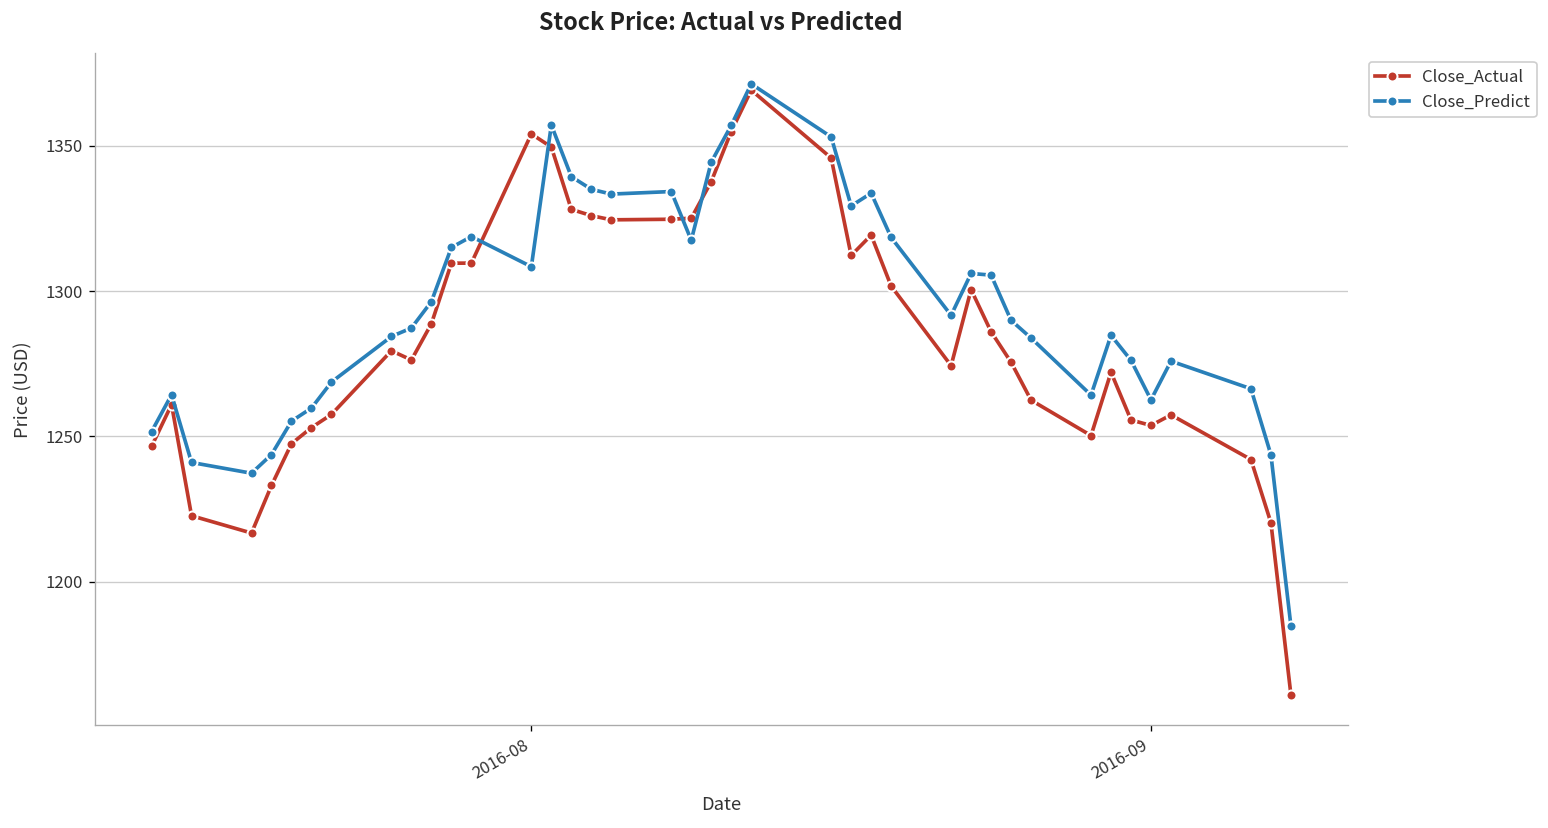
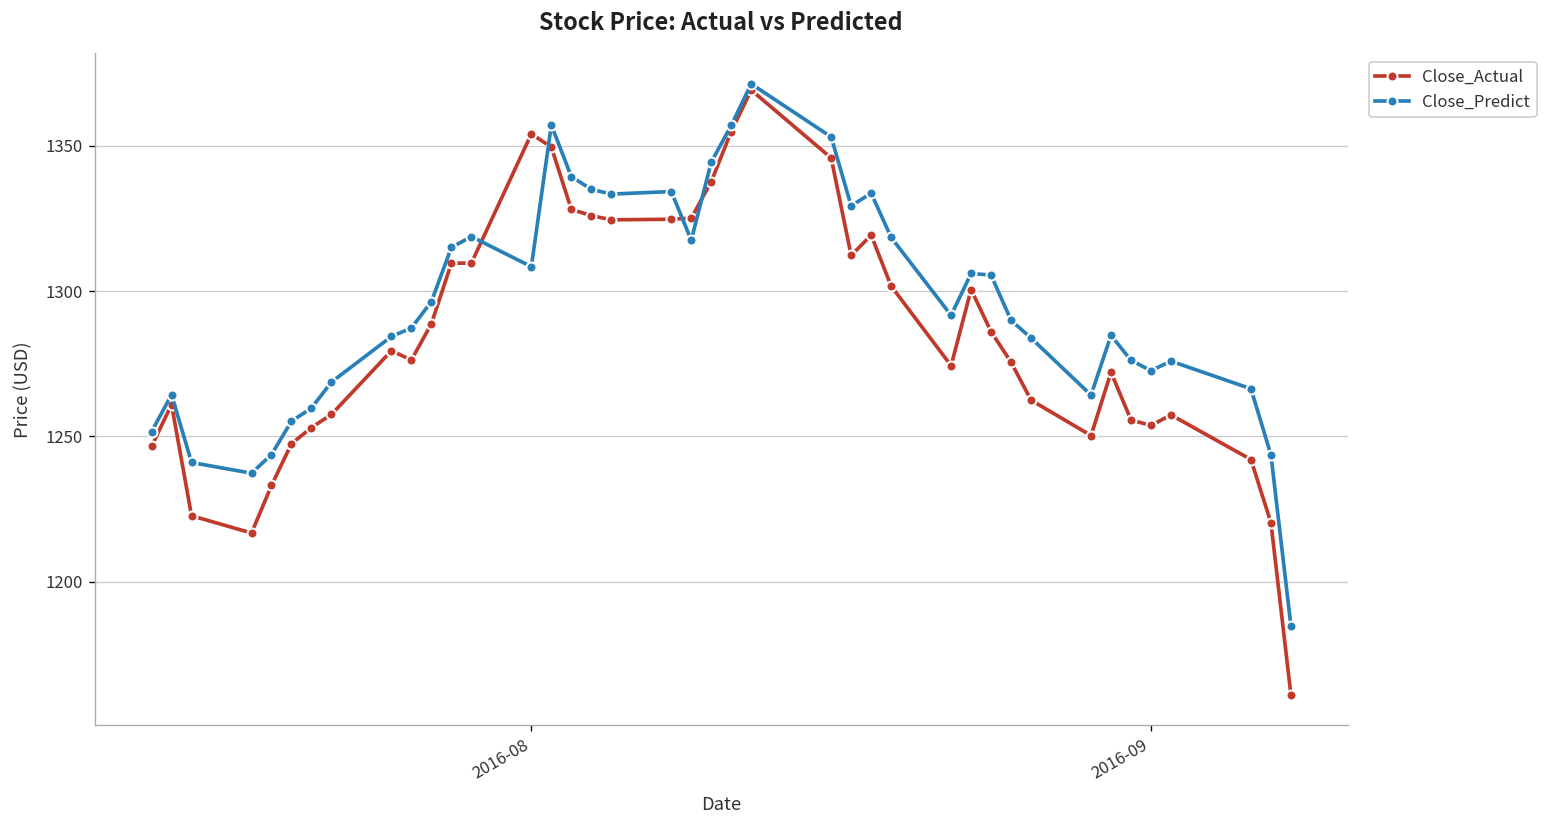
Close_Predict, 2016-09: 1263 -> 1273
